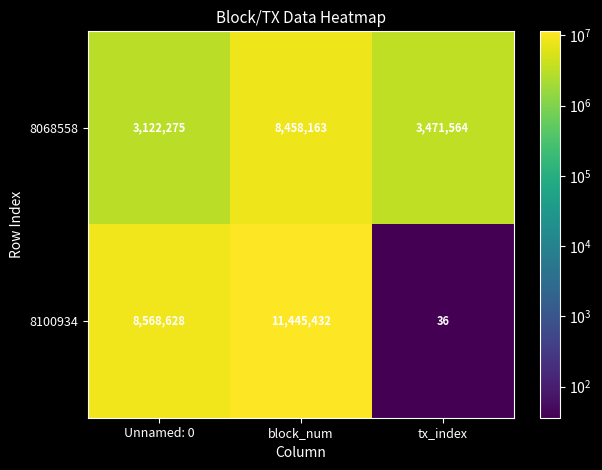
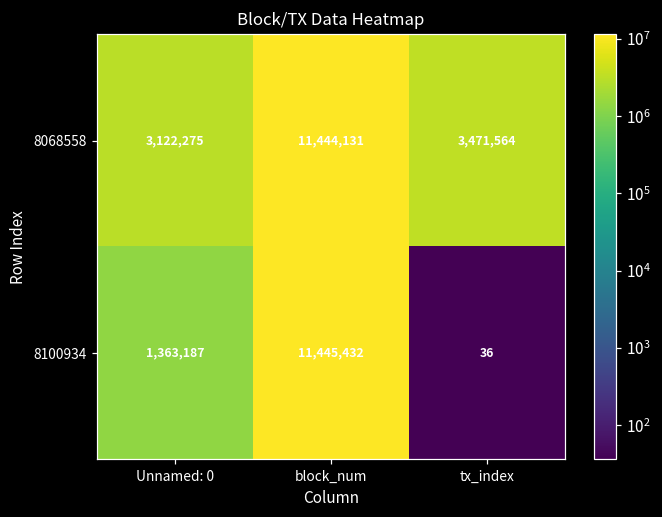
8068558, block_num: 8,458,163 -> 11,444,131
8100934, Unnamed: 0: 8,568,628 -> 1,363,187
